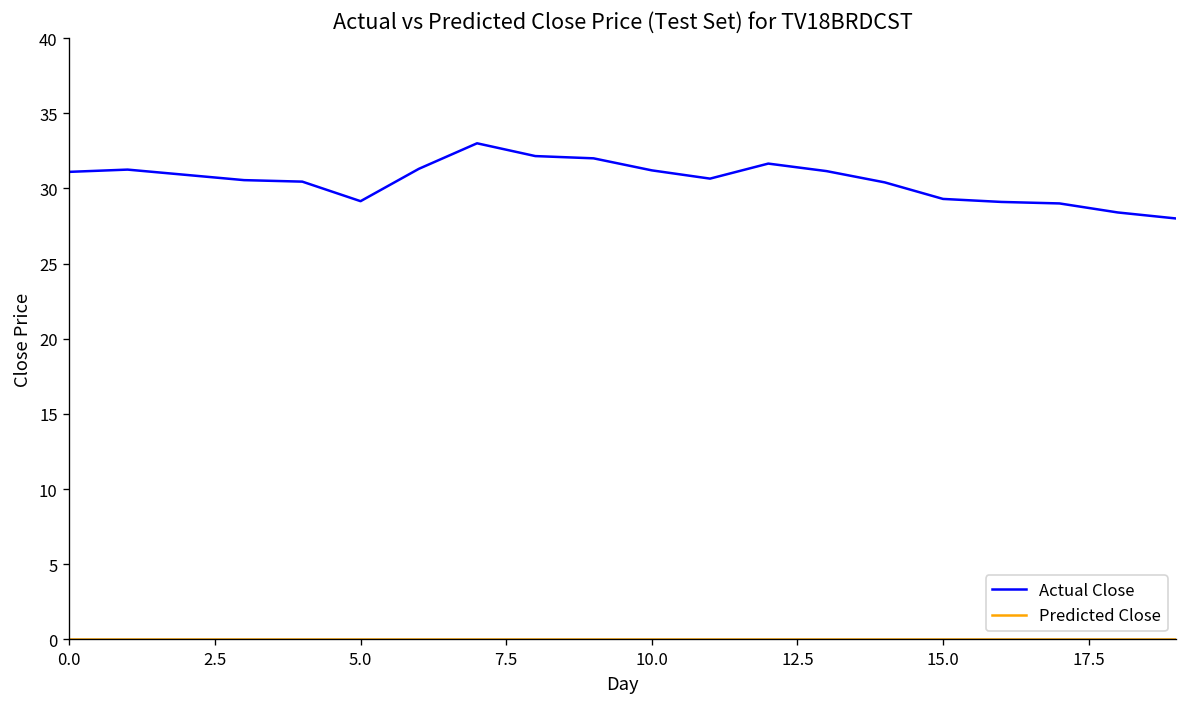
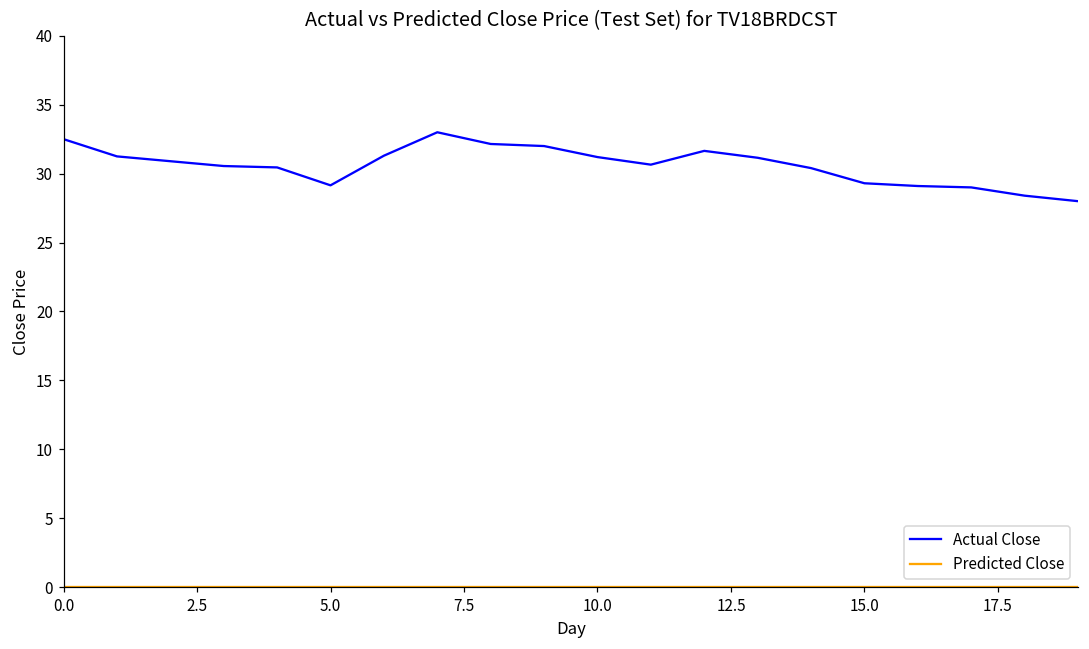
Actual Close, 0.0: 31.1 -> 32.5
